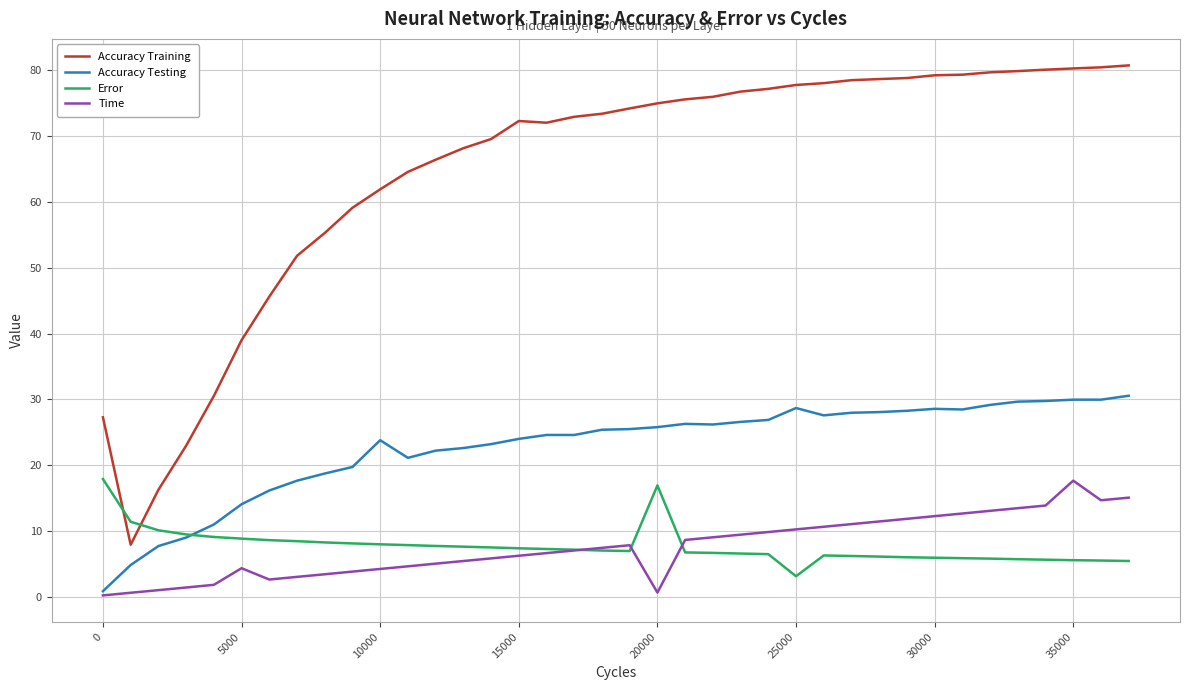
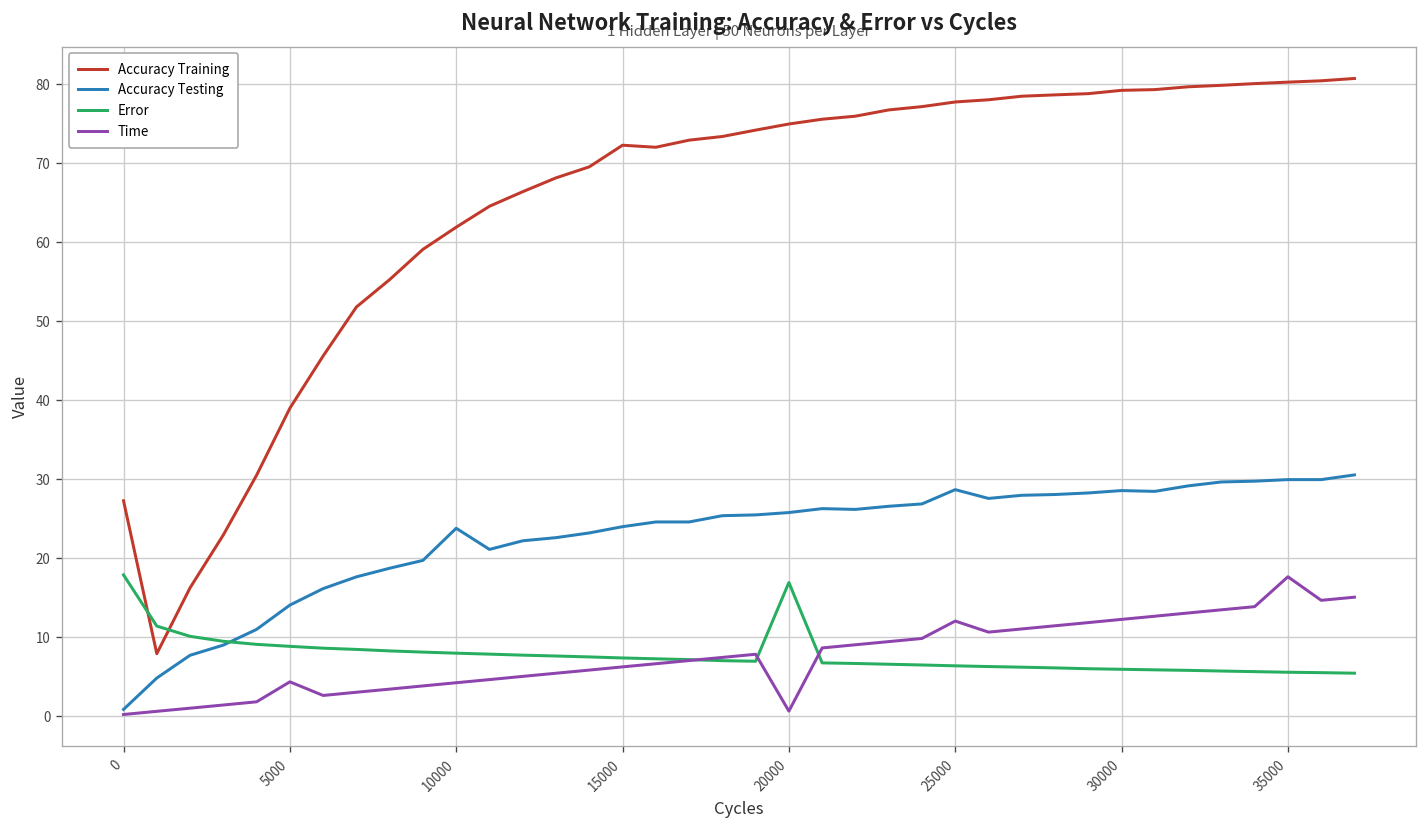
Error, 25000: 3 -> 6
Time, 25000: 10 -> 12
